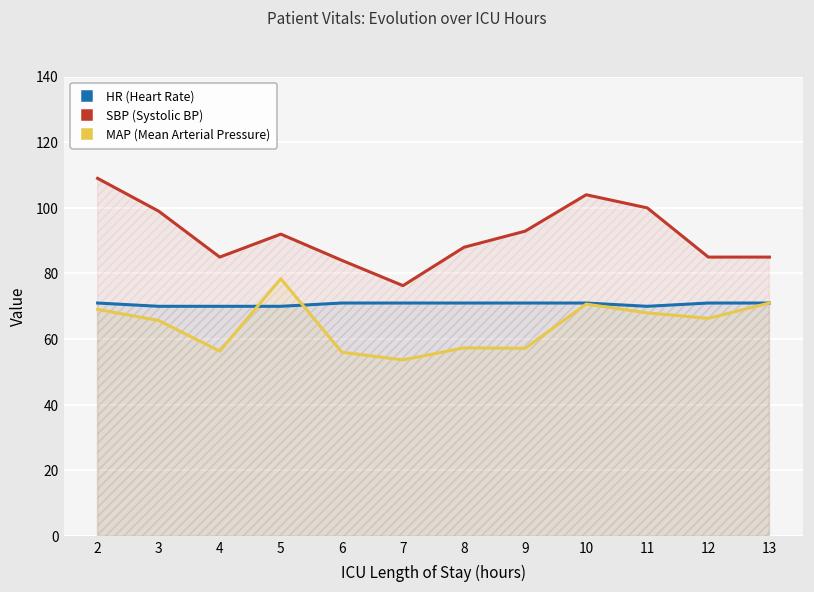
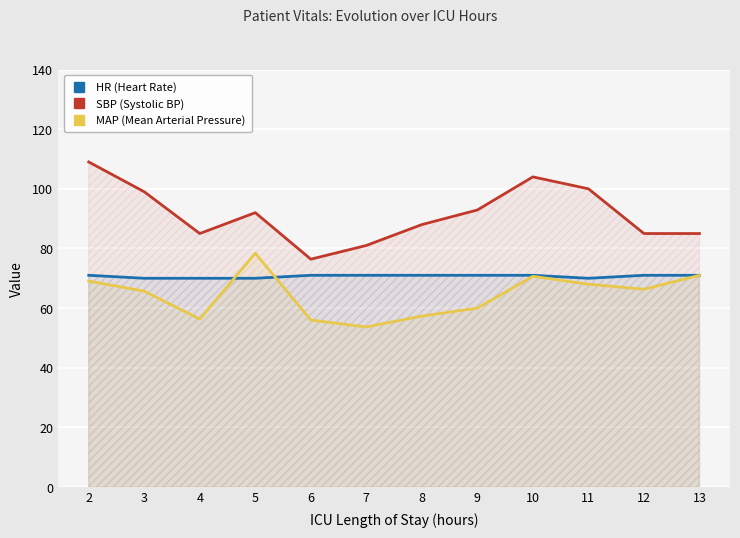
SBP (Systolic BP), 6: 84 -> 76
SBP (Systolic BP), 7: 76 -> 81
MAP (Mean Arterial Pressure), 9: 57 -> 60
